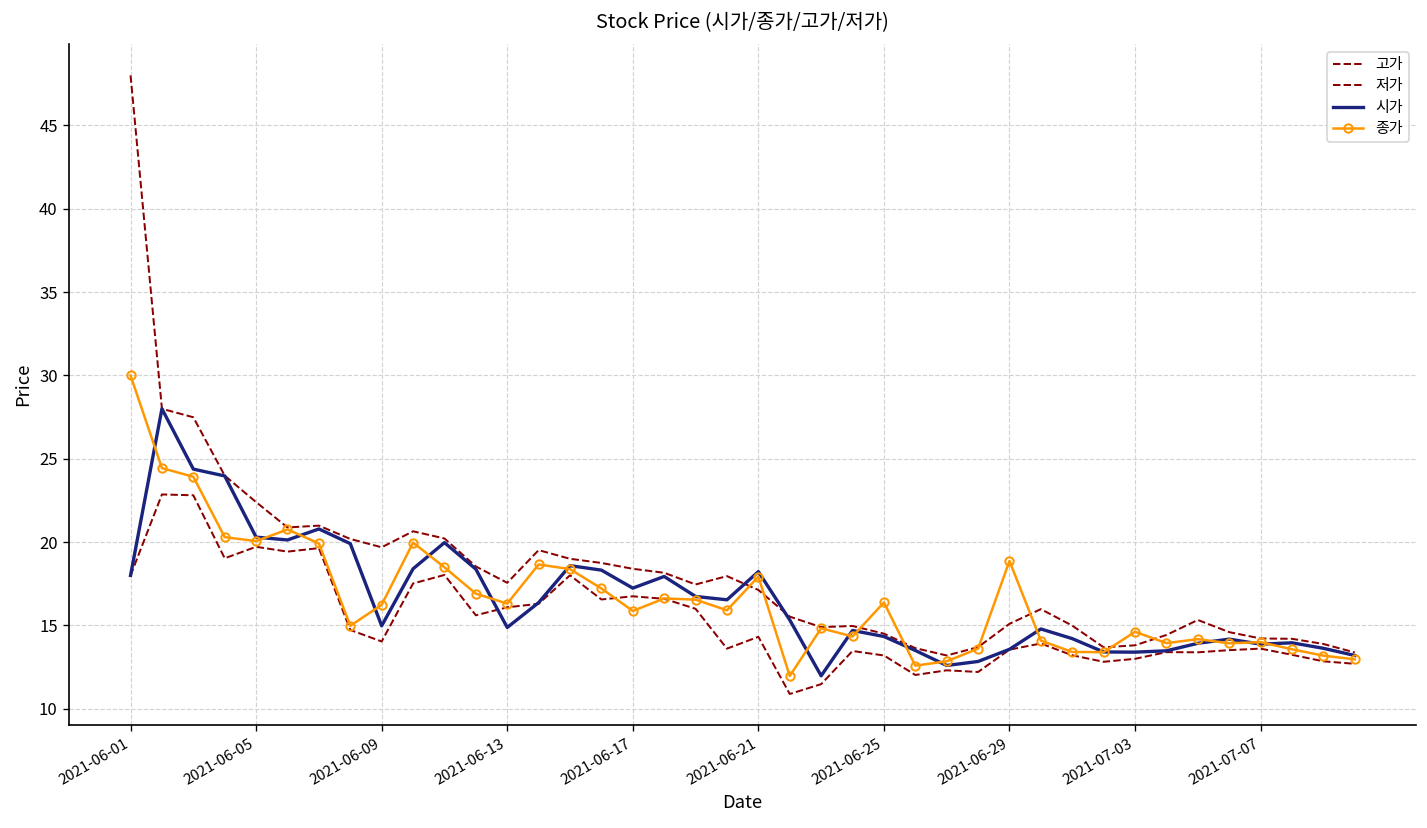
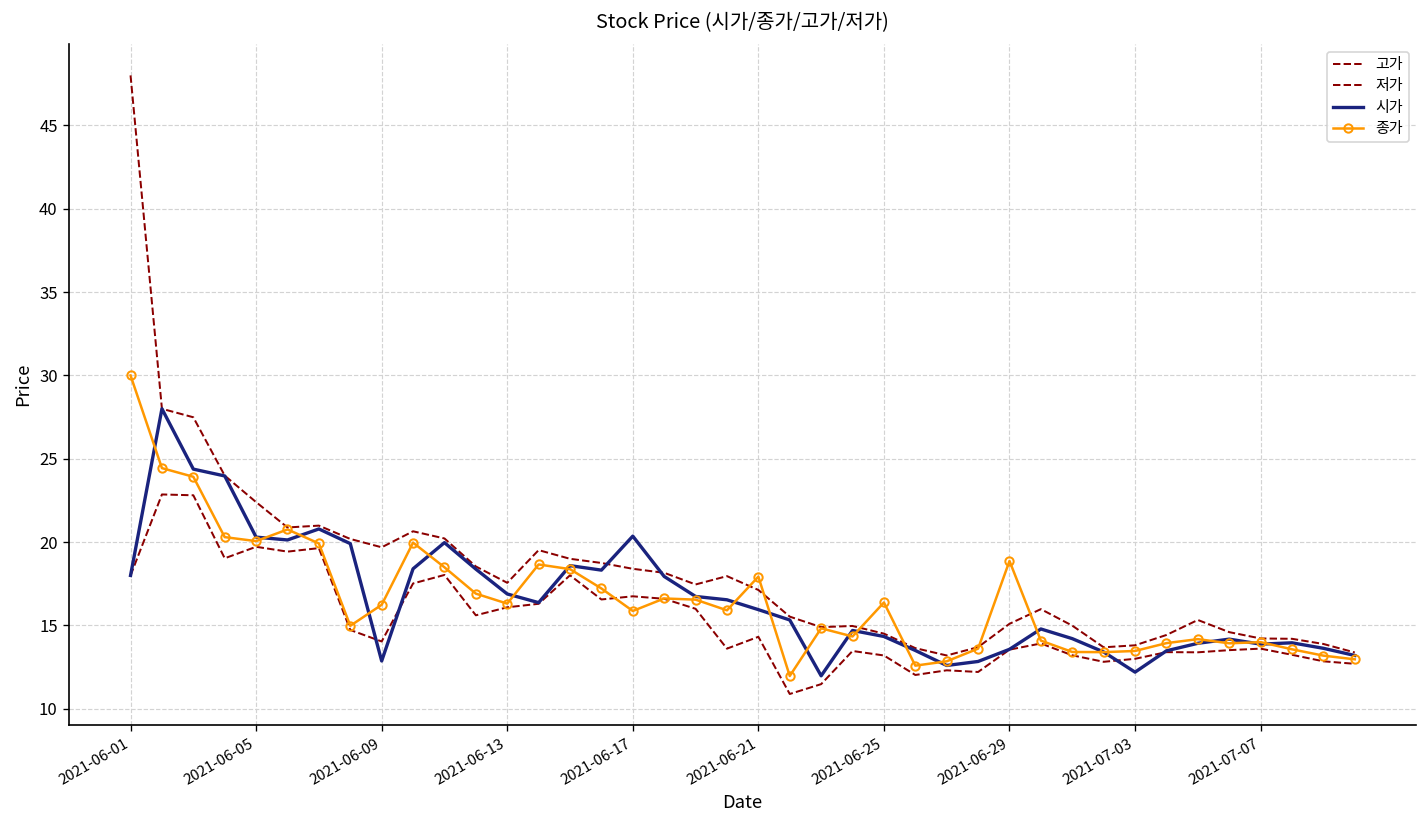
시가, 2021-06-09: 15.0 -> 12.9
시가, 2021-06-13: 14.9 -> 16.9
시가, 2021-06-17: 17.2 -> 20.4
시가, 2021-06-21: 18.2 -> 16.0
시가, 2021-07-03: 13.4 -> 12.2
종가, 2021-07-03: 14.6 -> 13.5
